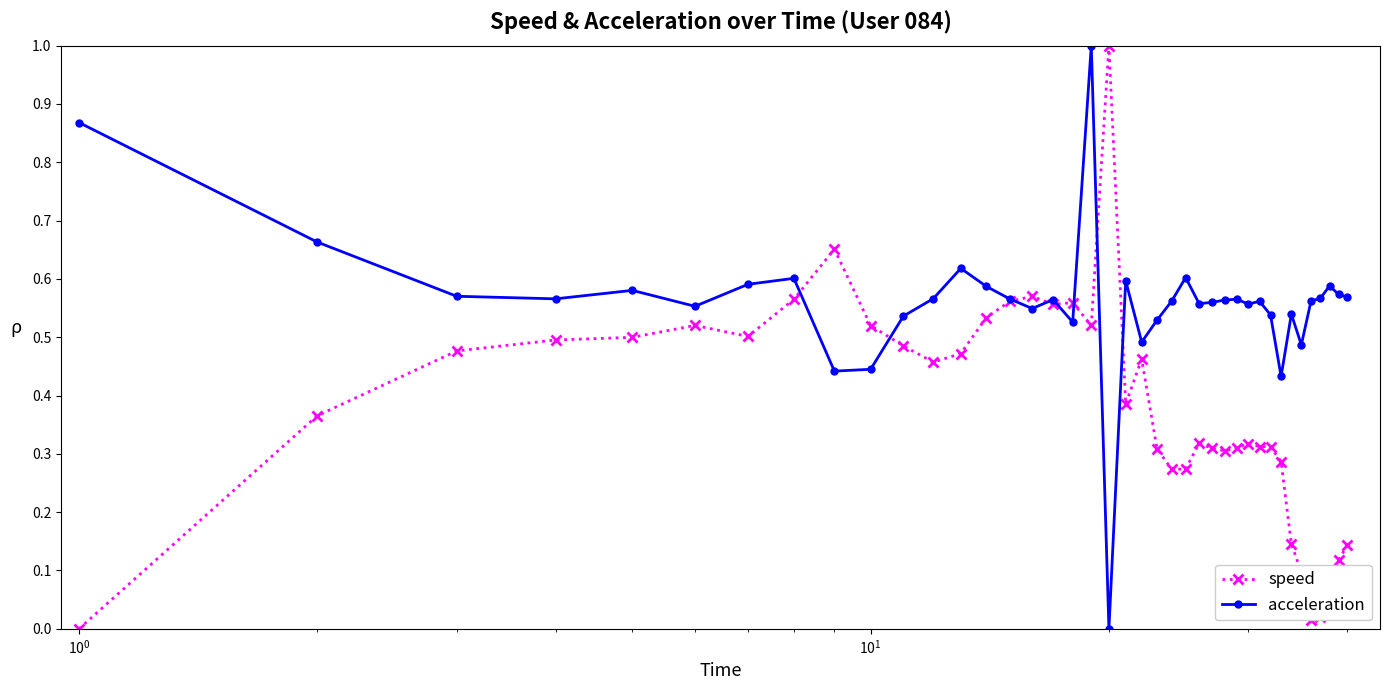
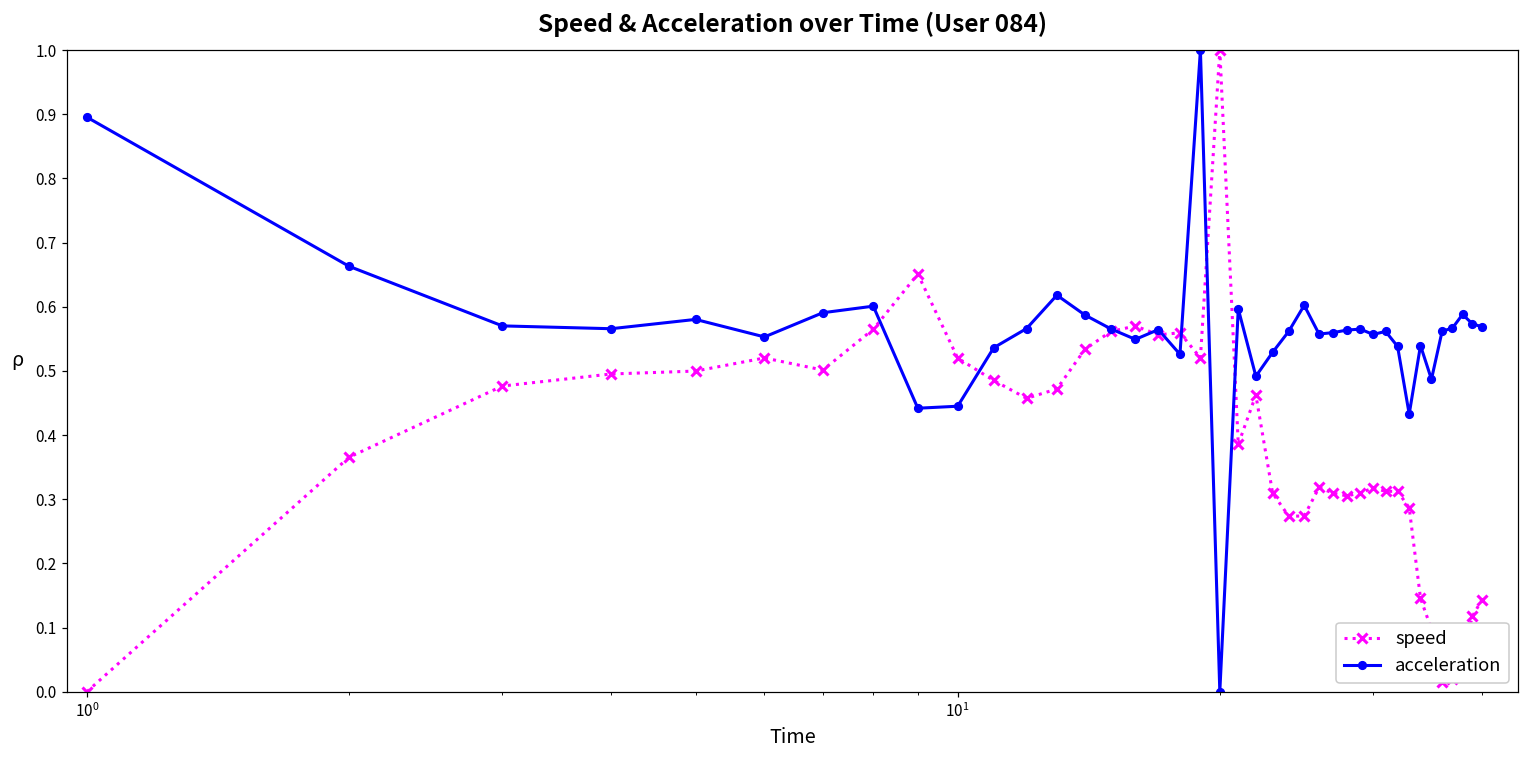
acceleration, 10^0: 0.87 -> 0.90
